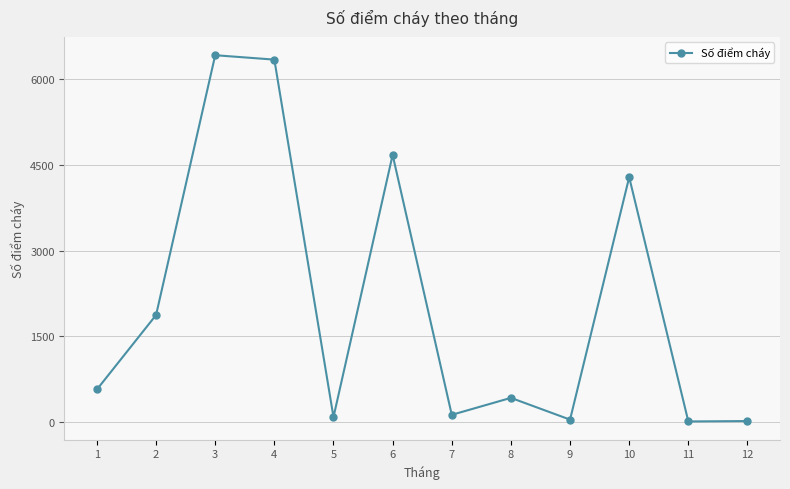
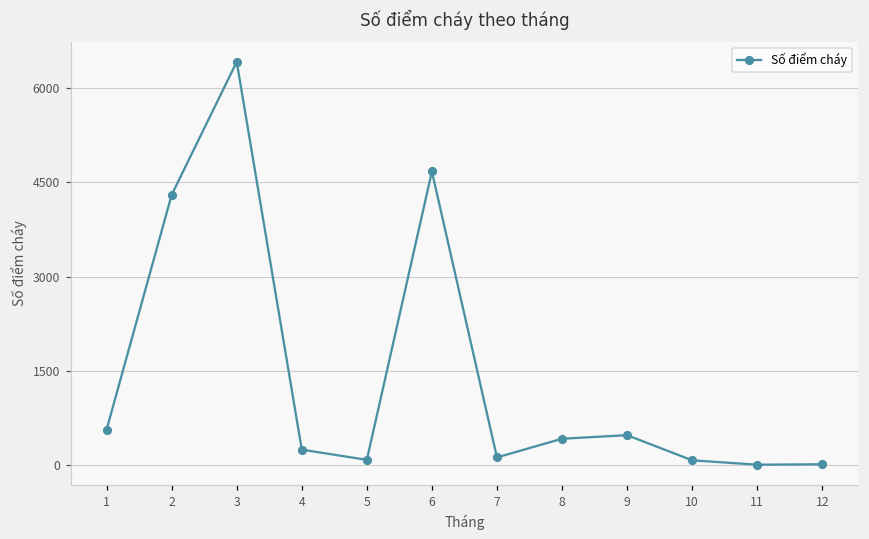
2: 1900 -> 4300
4: 6300 -> 200
9: 0 -> 500
10: 4300 -> 100
